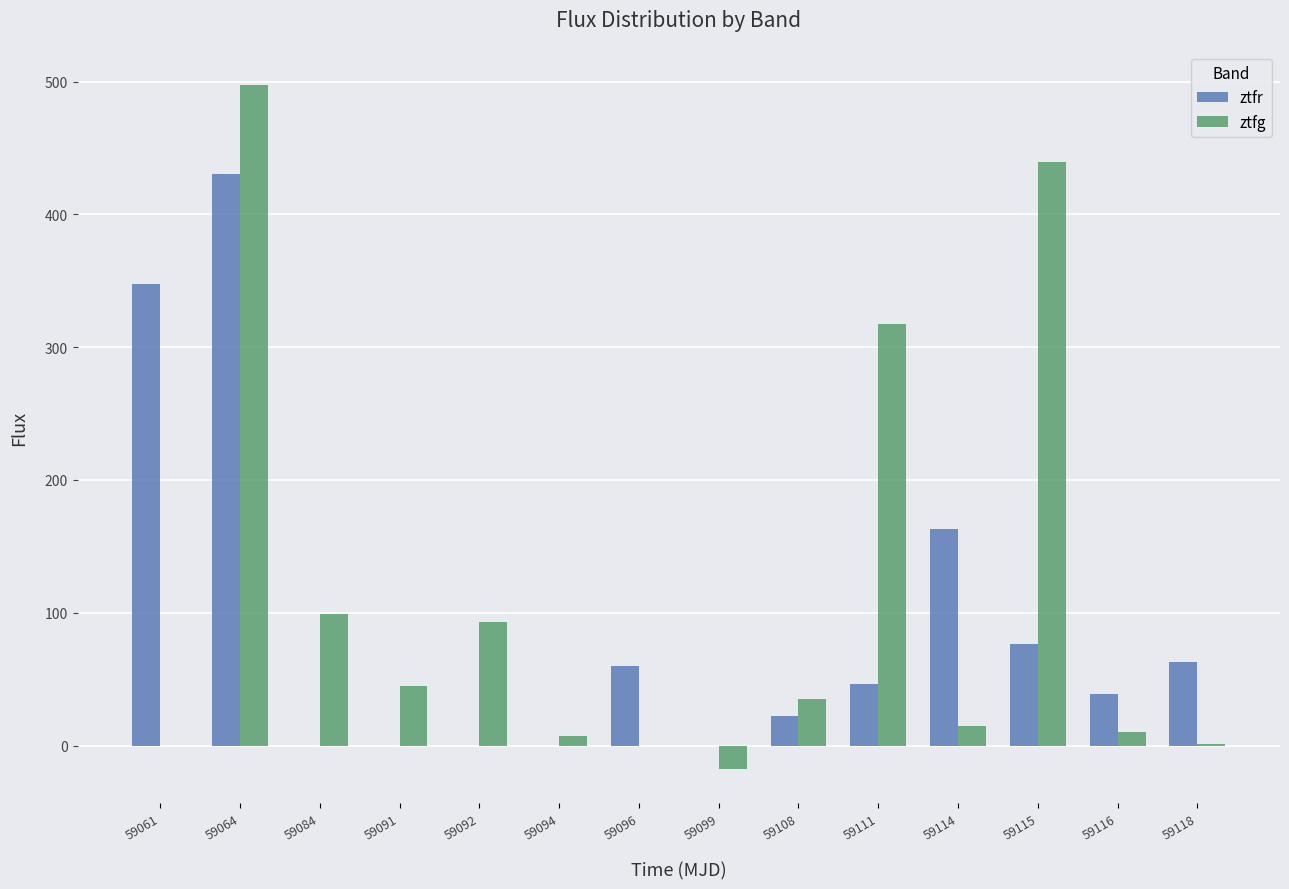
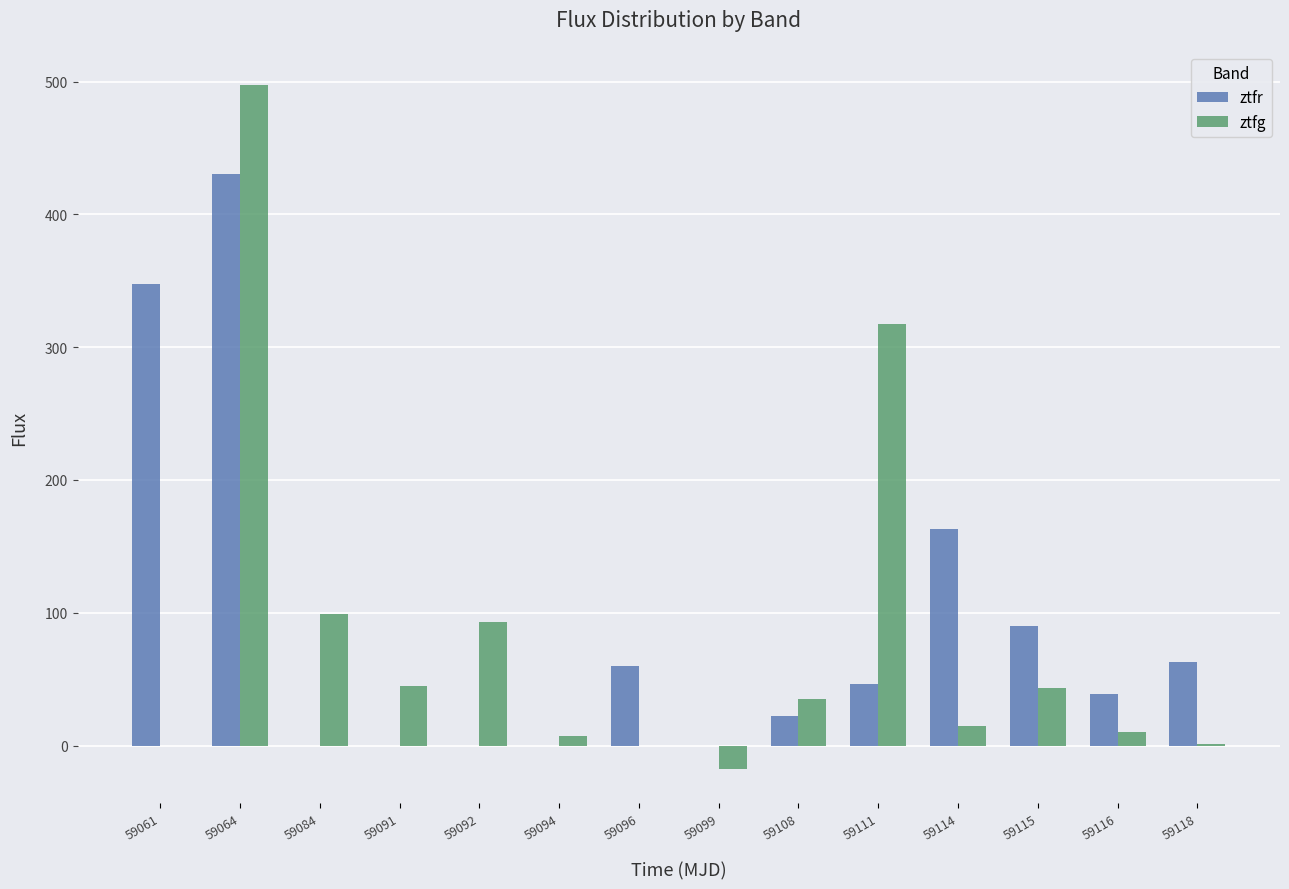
ztfr, 59115: 77 -> 90
ztfg, 59115: 439 -> 43
